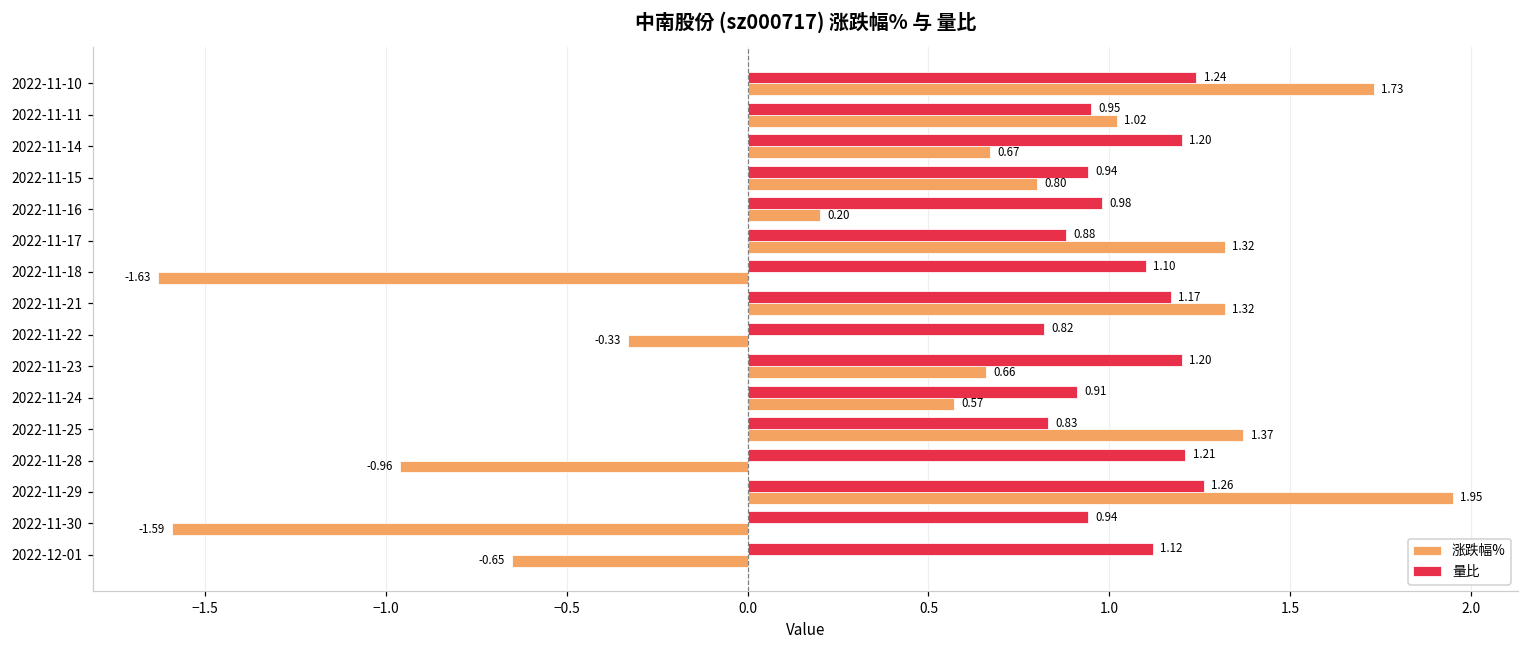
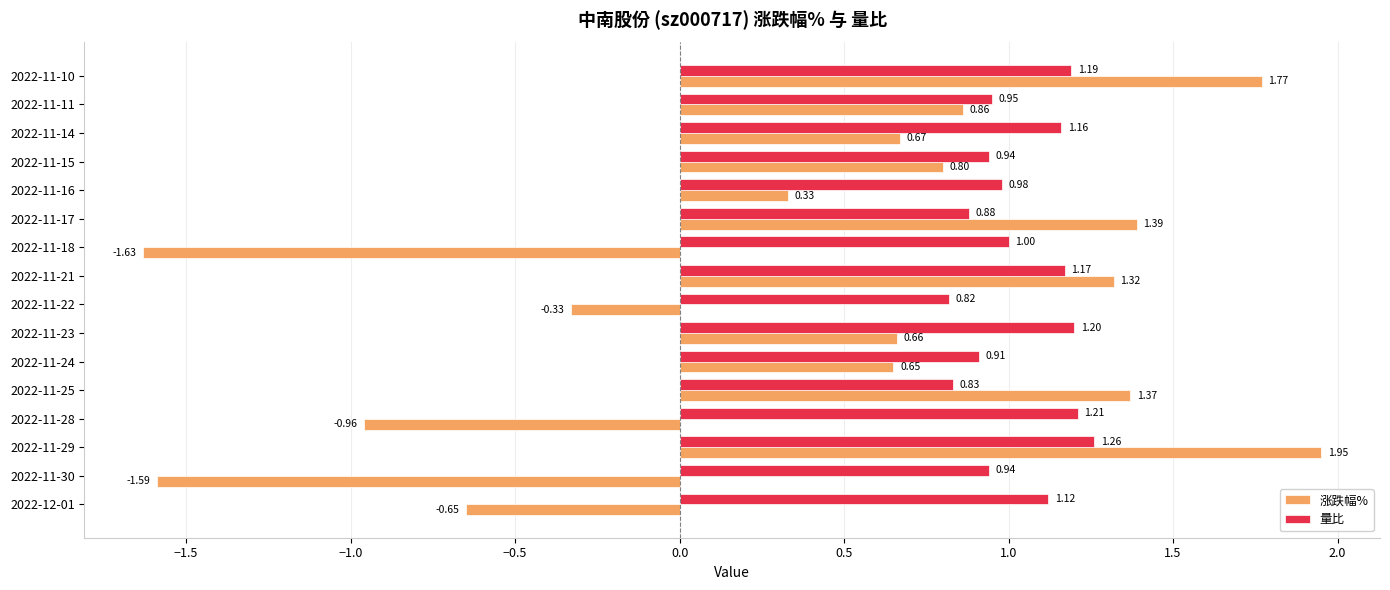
量比, 2022-11-10: 1.24 -> 1.19
涨跌幅%, 2022-11-10: 1.73 -> 1.77
涨跌幅%, 2022-11-11: 1.02 -> 0.86
量比, 2022-11-14: 1.20 -> 1.16
涨跌幅%, 2022-11-16: 0.20 -> 0.33
涨跌幅%, 2022-11-17: 1.32 -> 1.39
量比, 2022-11-18: 1.10 -> 1.00
涨跌幅%, 2022-11-24: 0.57 -> 0.65
